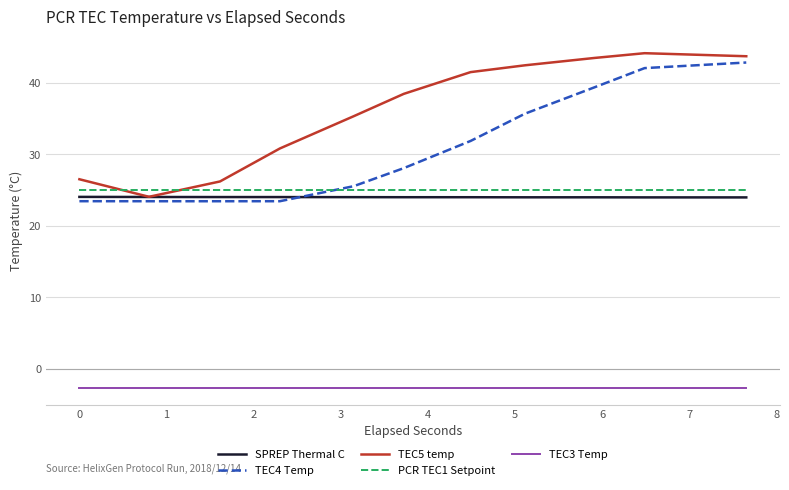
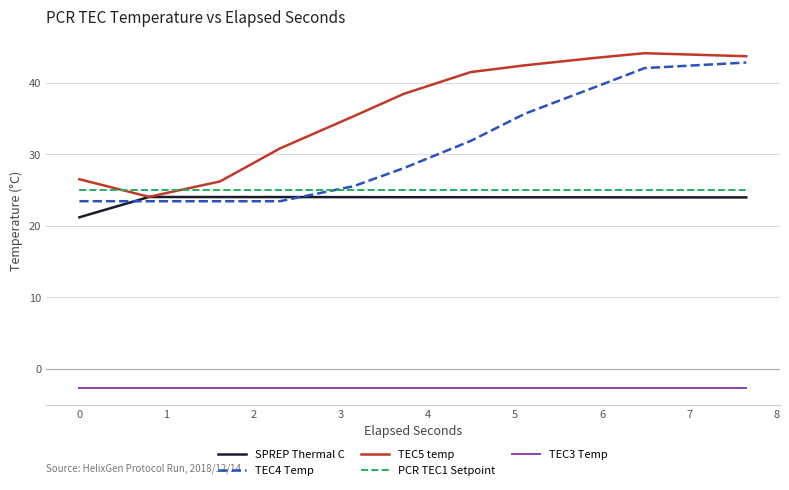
SPREP Thermal C, 0: 24 -> 21
